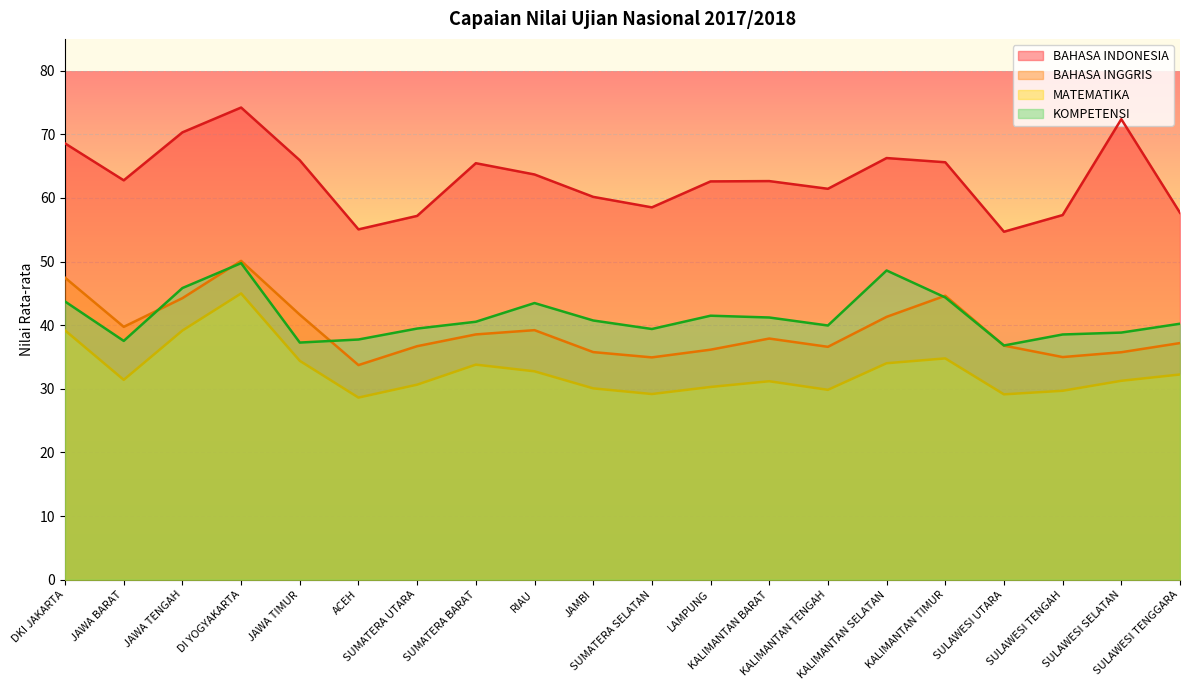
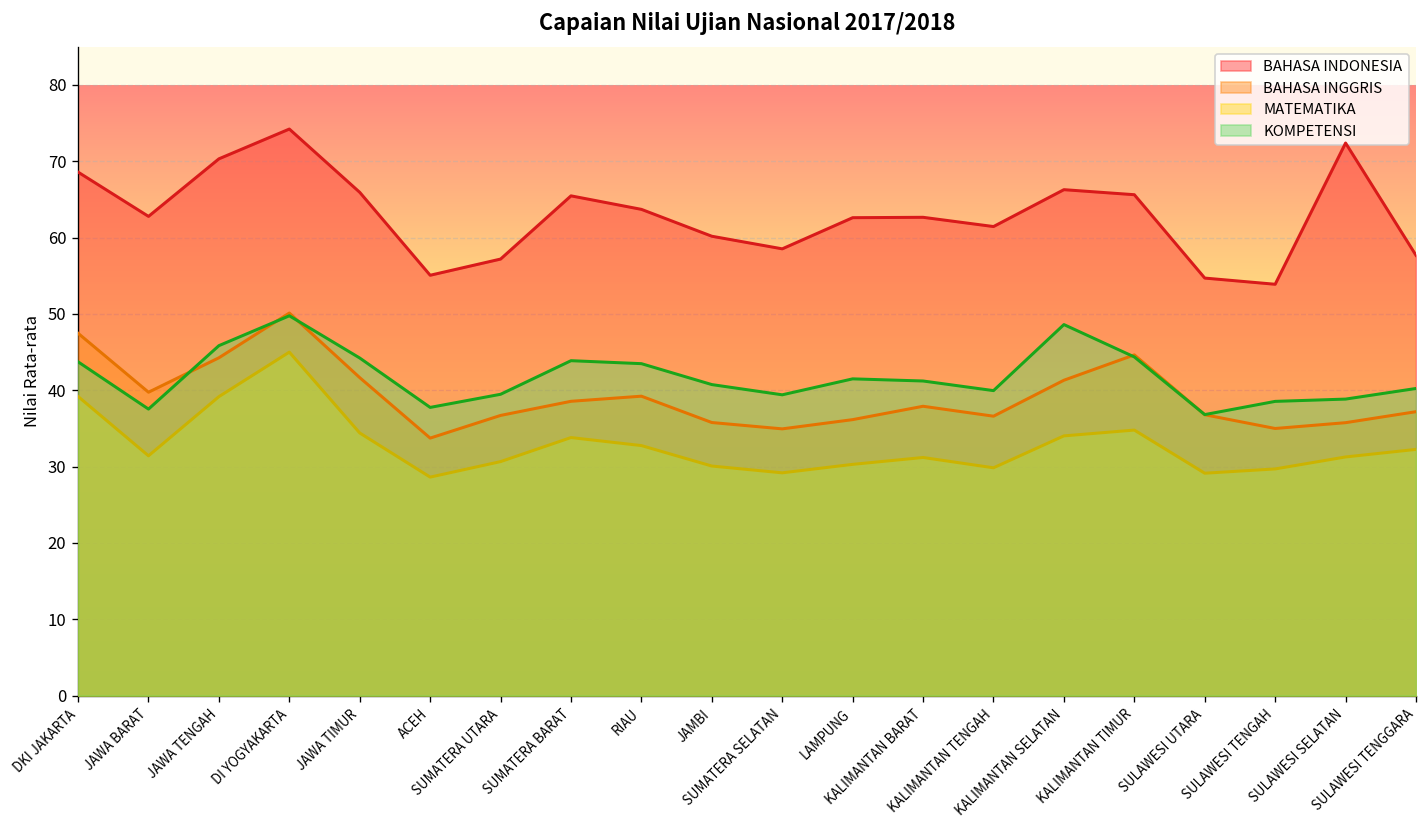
KOMPETENSI, JAWA TIMUR: 37 -> 44
KOMPETENSI, SUMATERA BARAT: 41 -> 44
BAHASA INDONESIA, SULAWESI TENGAH: 57 -> 54
